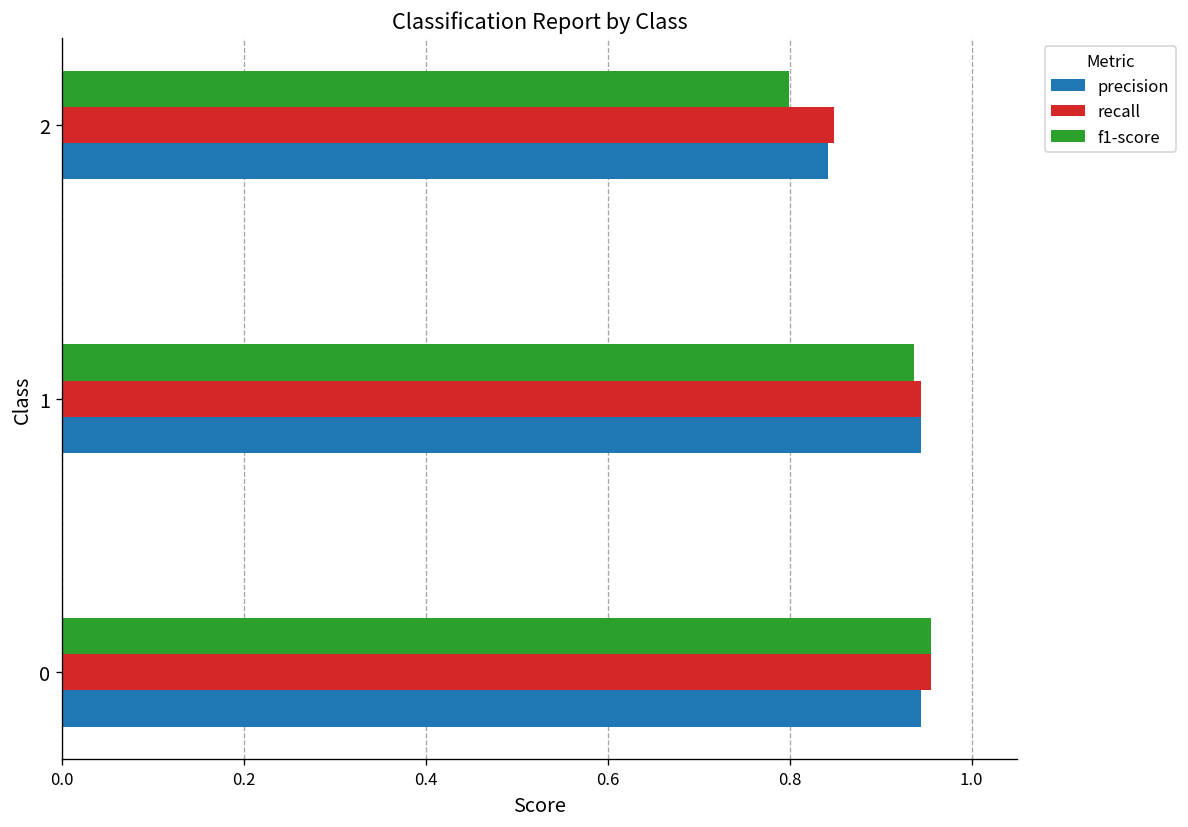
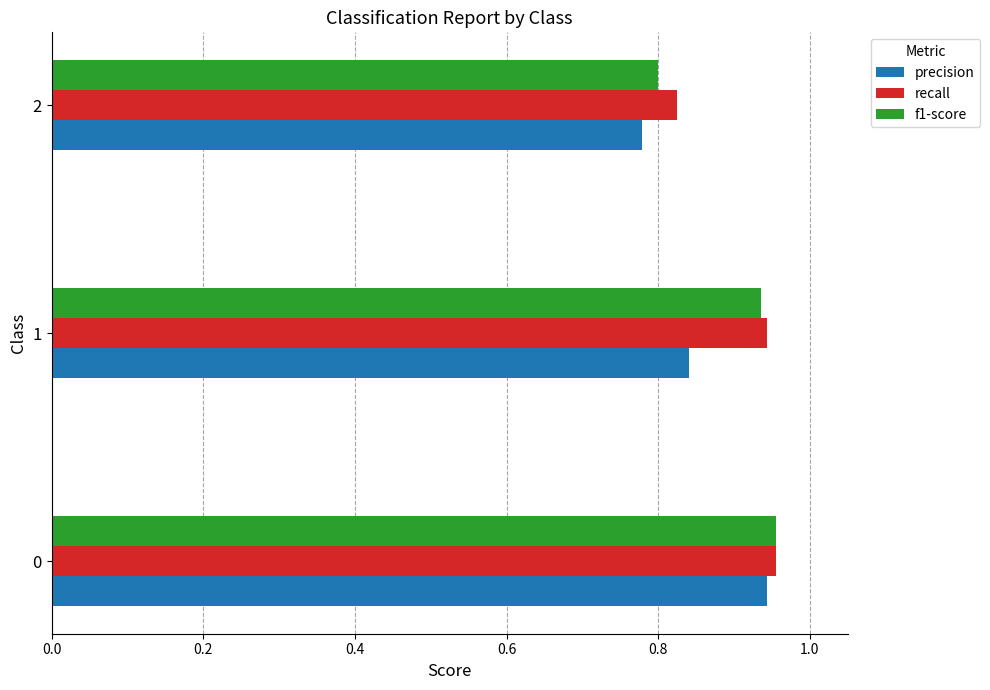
recall, 2: 0.85 -> 0.82
precision, 2: 0.84 -> 0.78
precision, 1: 0.94 -> 0.84
